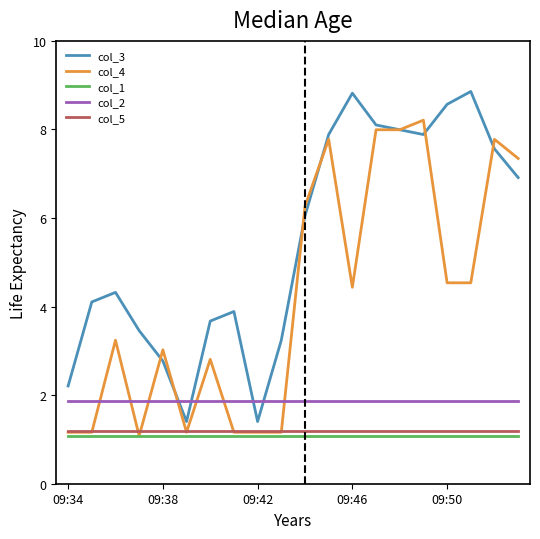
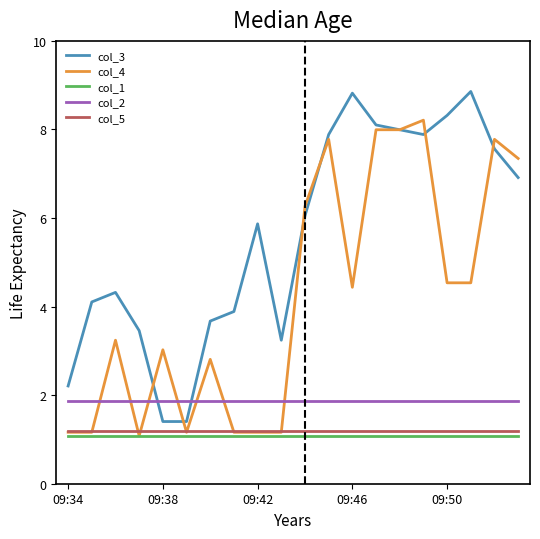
col_3, 09:38: 2.8 -> 1.4
col_3, 09:42: 1.4 -> 5.9
col_3, 09:50: 8.6 -> 8.3
